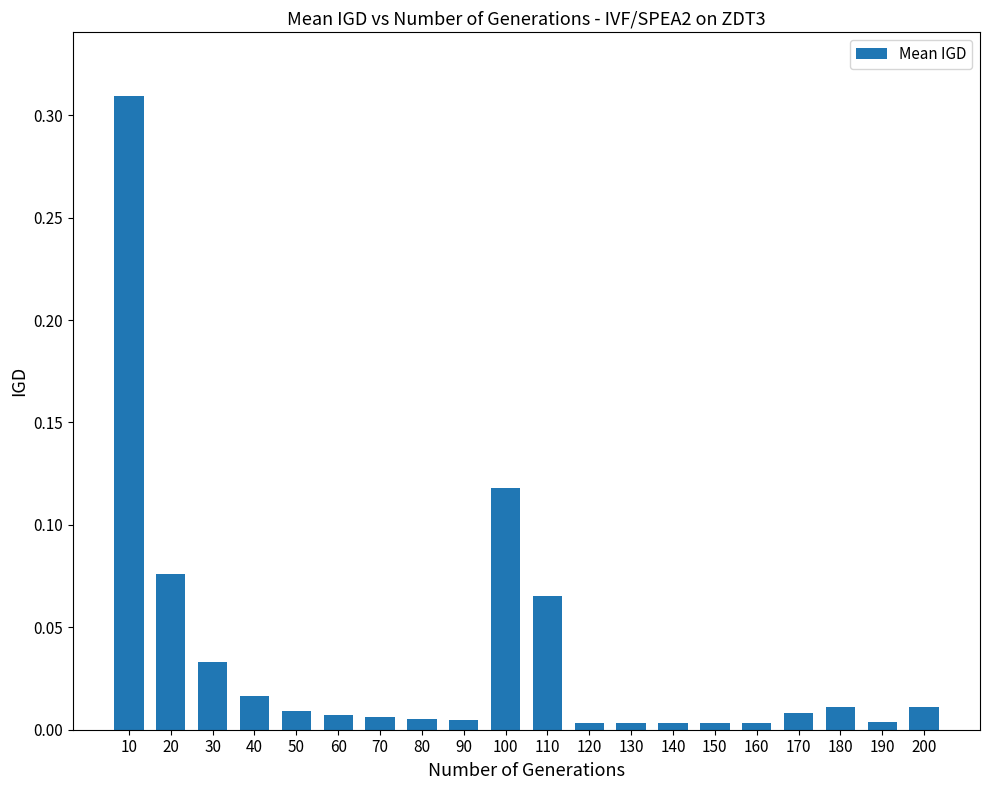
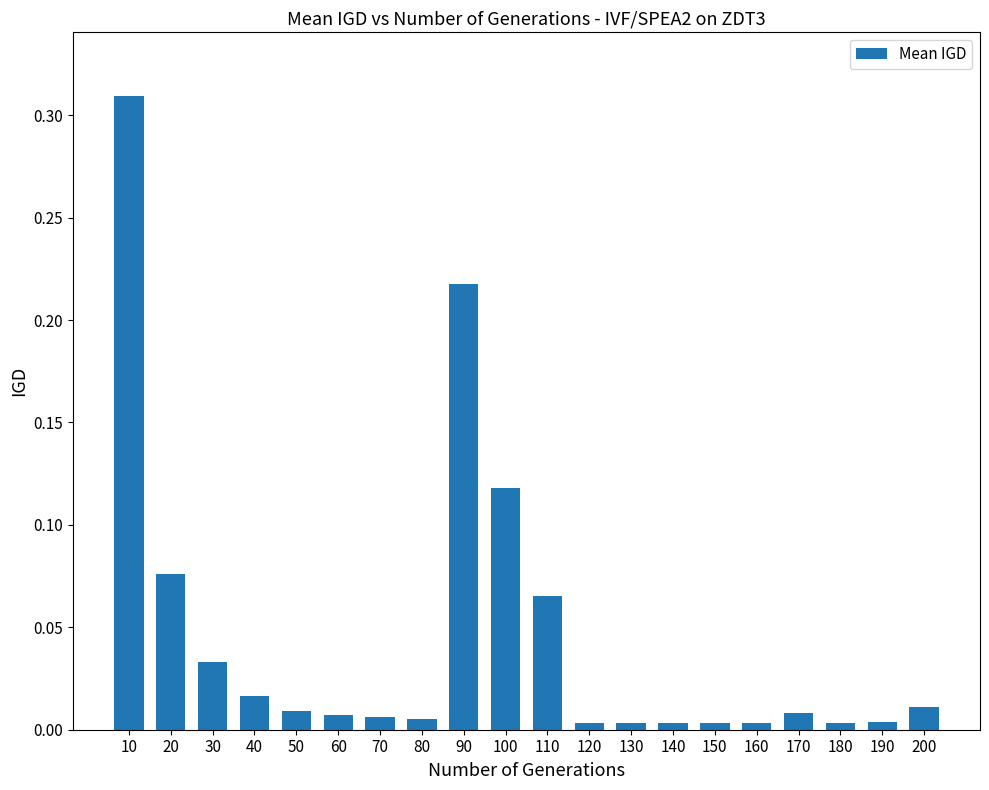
90: 0.005 -> 0.218
180: 0.011 -> 0.003
